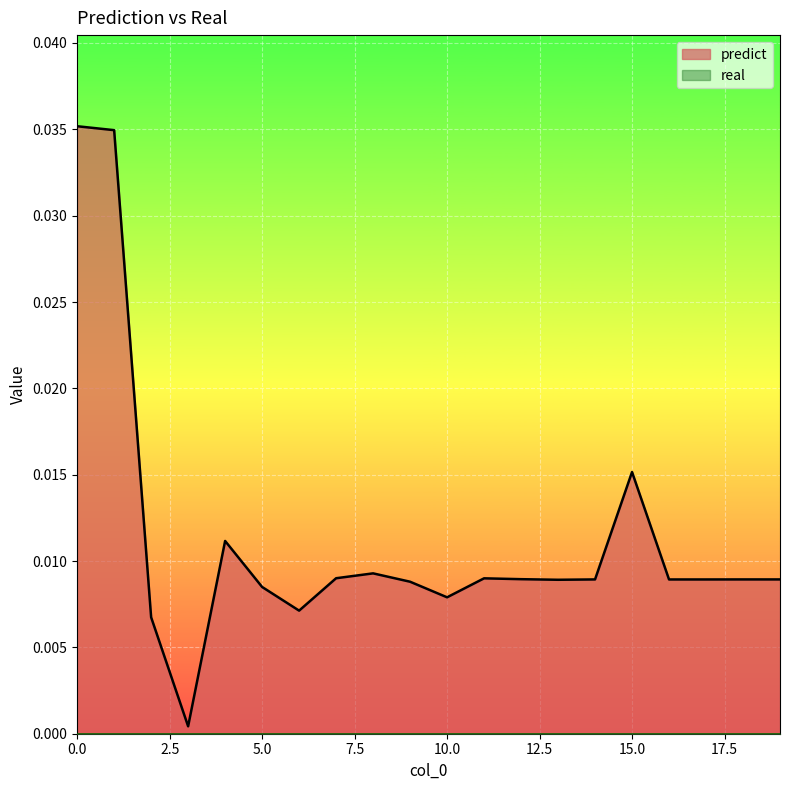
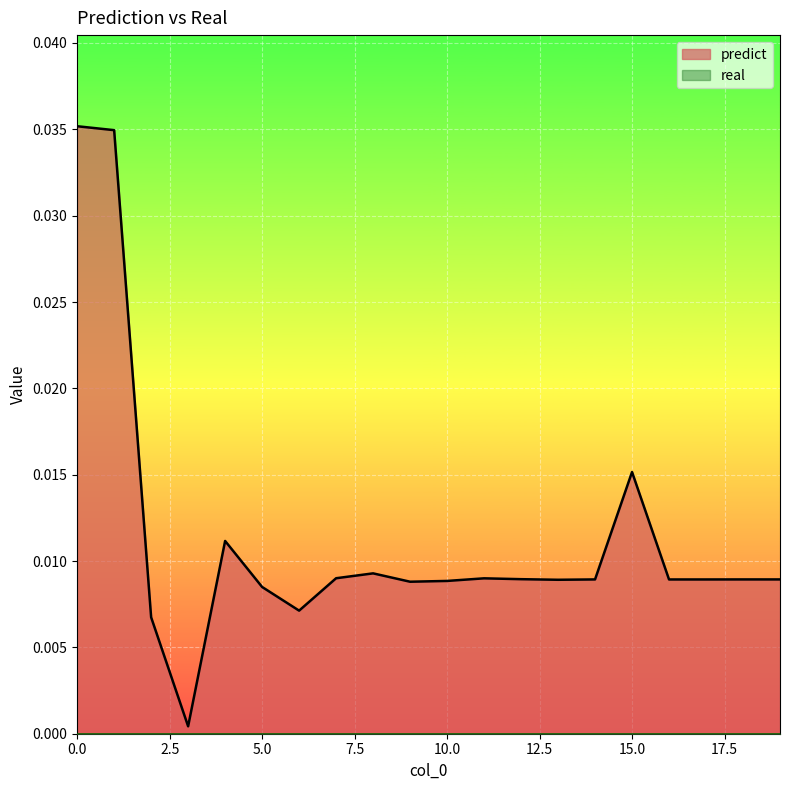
predict, 10.0: 0.0079 -> 0.0088
